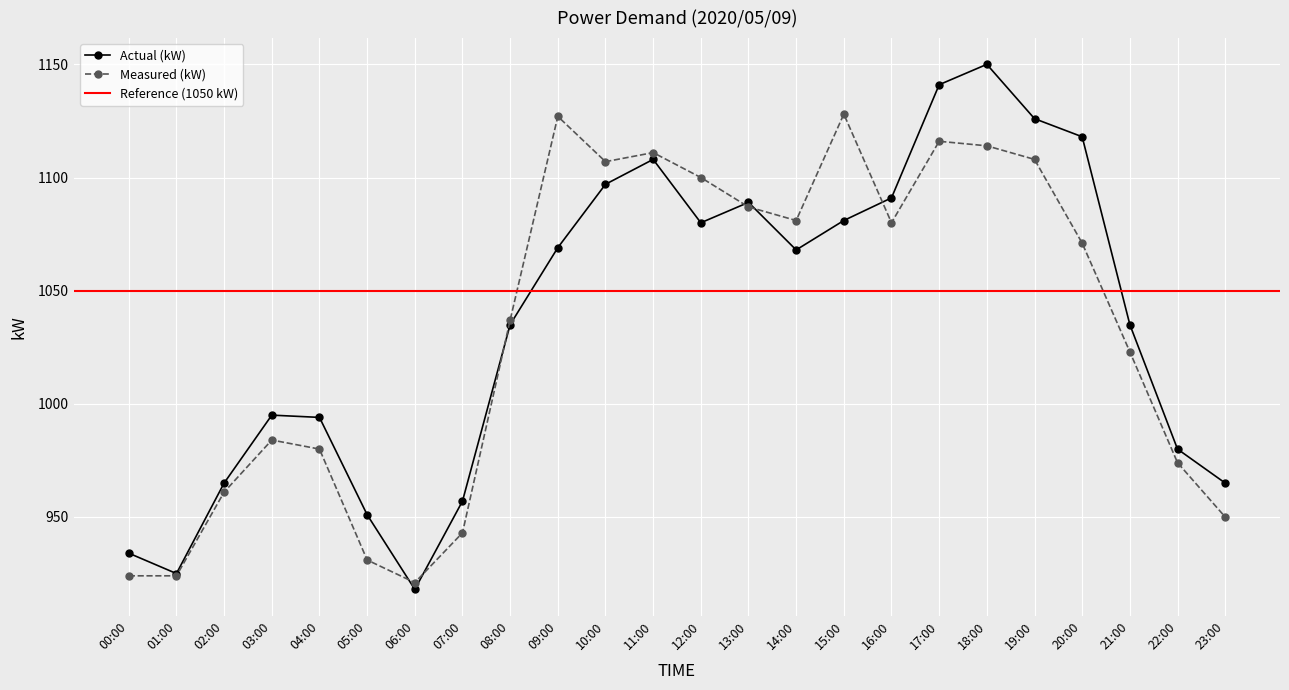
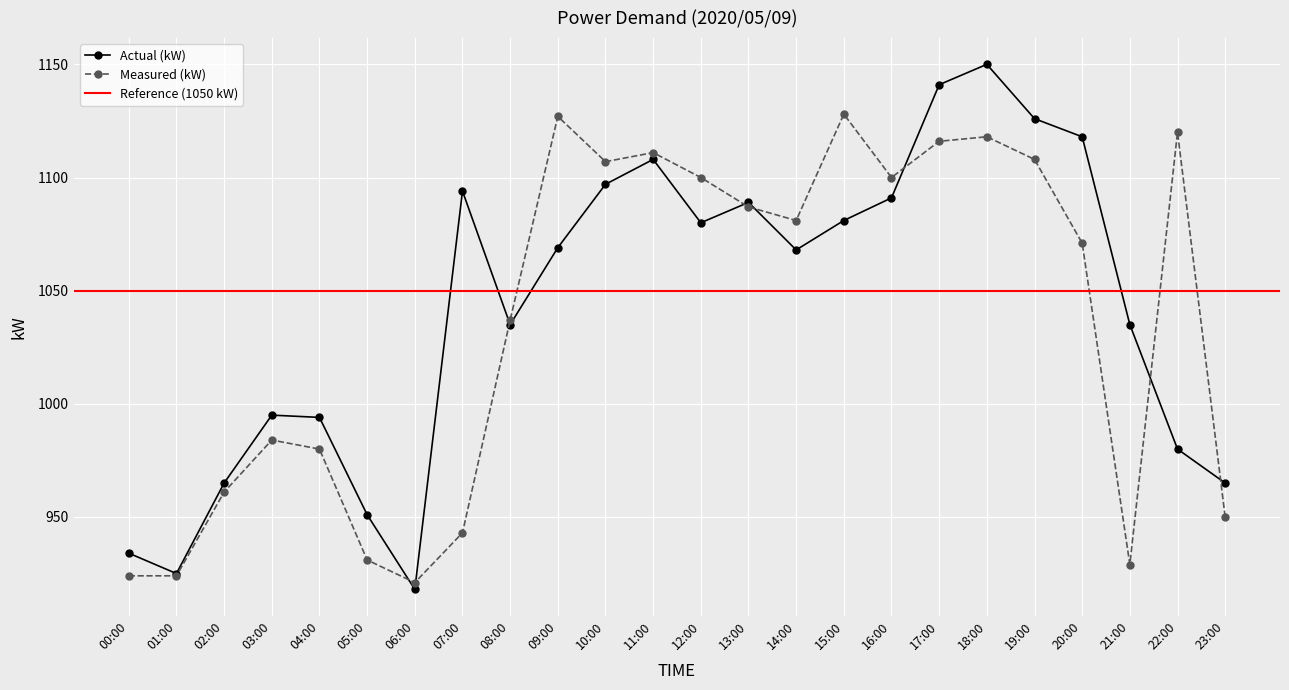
Actual (kW), 07:00: 957 -> 1094
Measured (kW), 16:00: 1080 -> 1100
Measured (kW), 18:00: 1114 -> 1118
Measured (kW), 21:00: 1023 -> 929
Measured (kW), 22:00: 974 -> 1120
